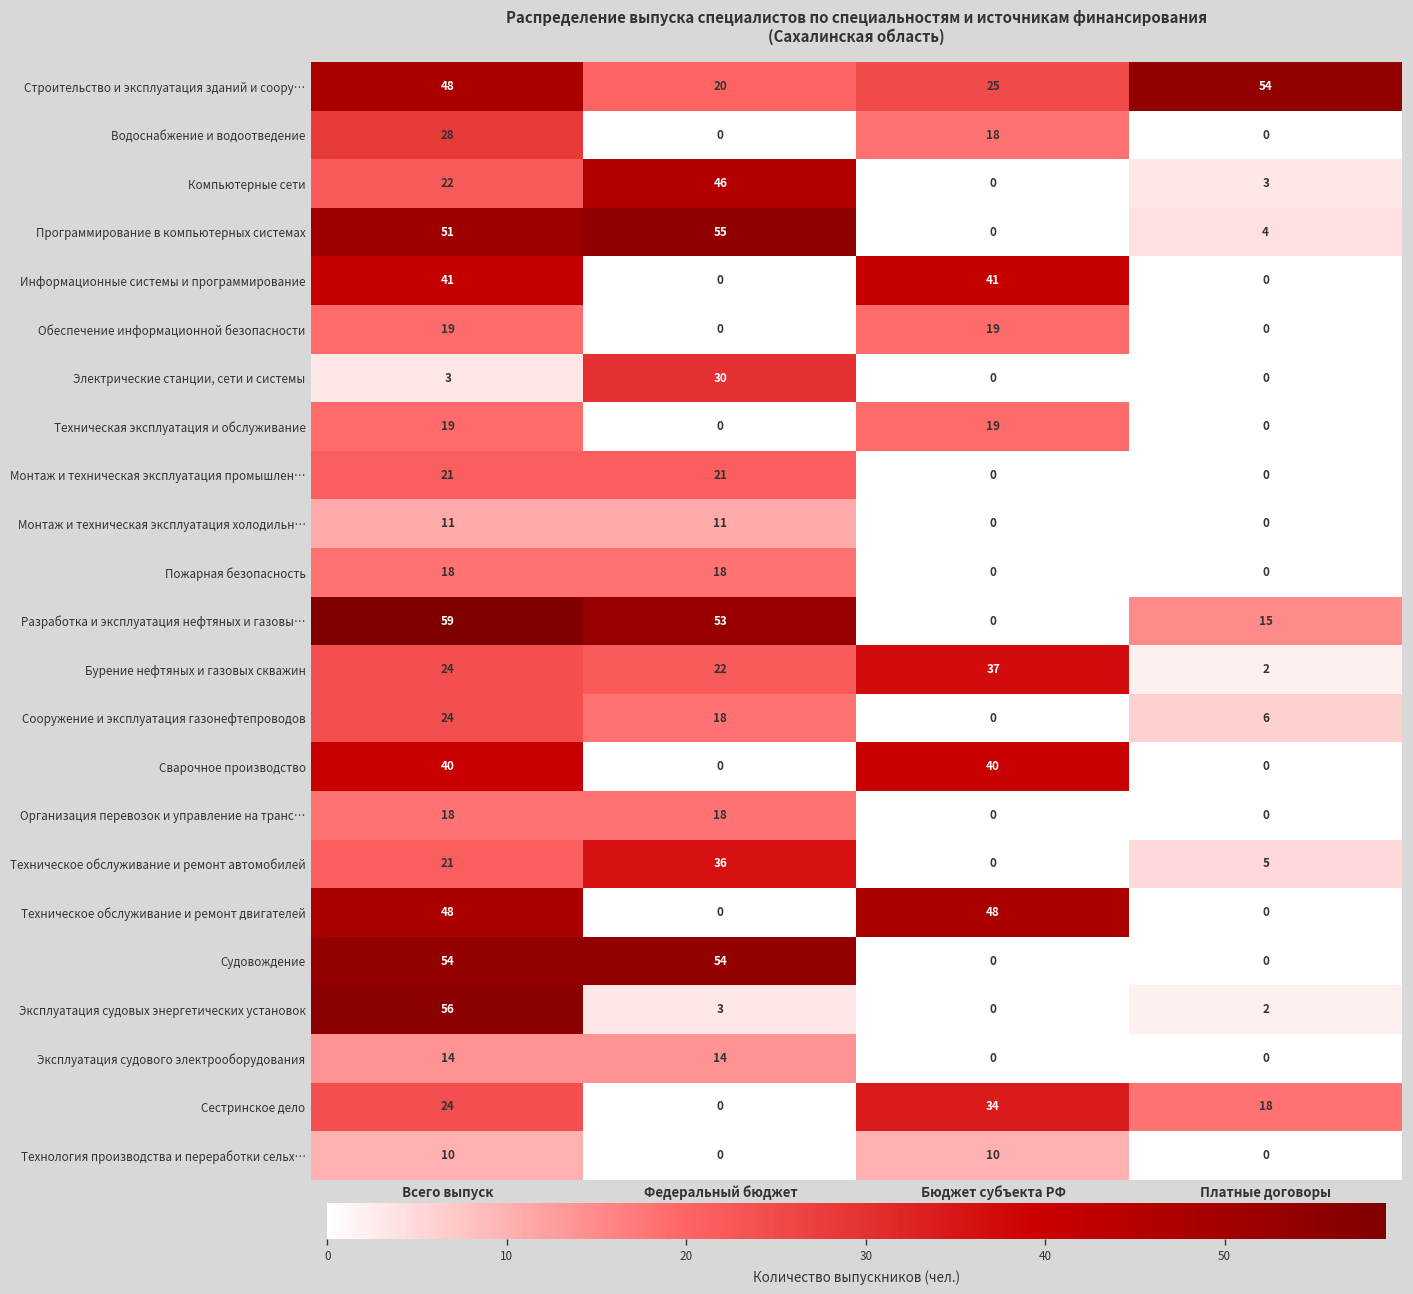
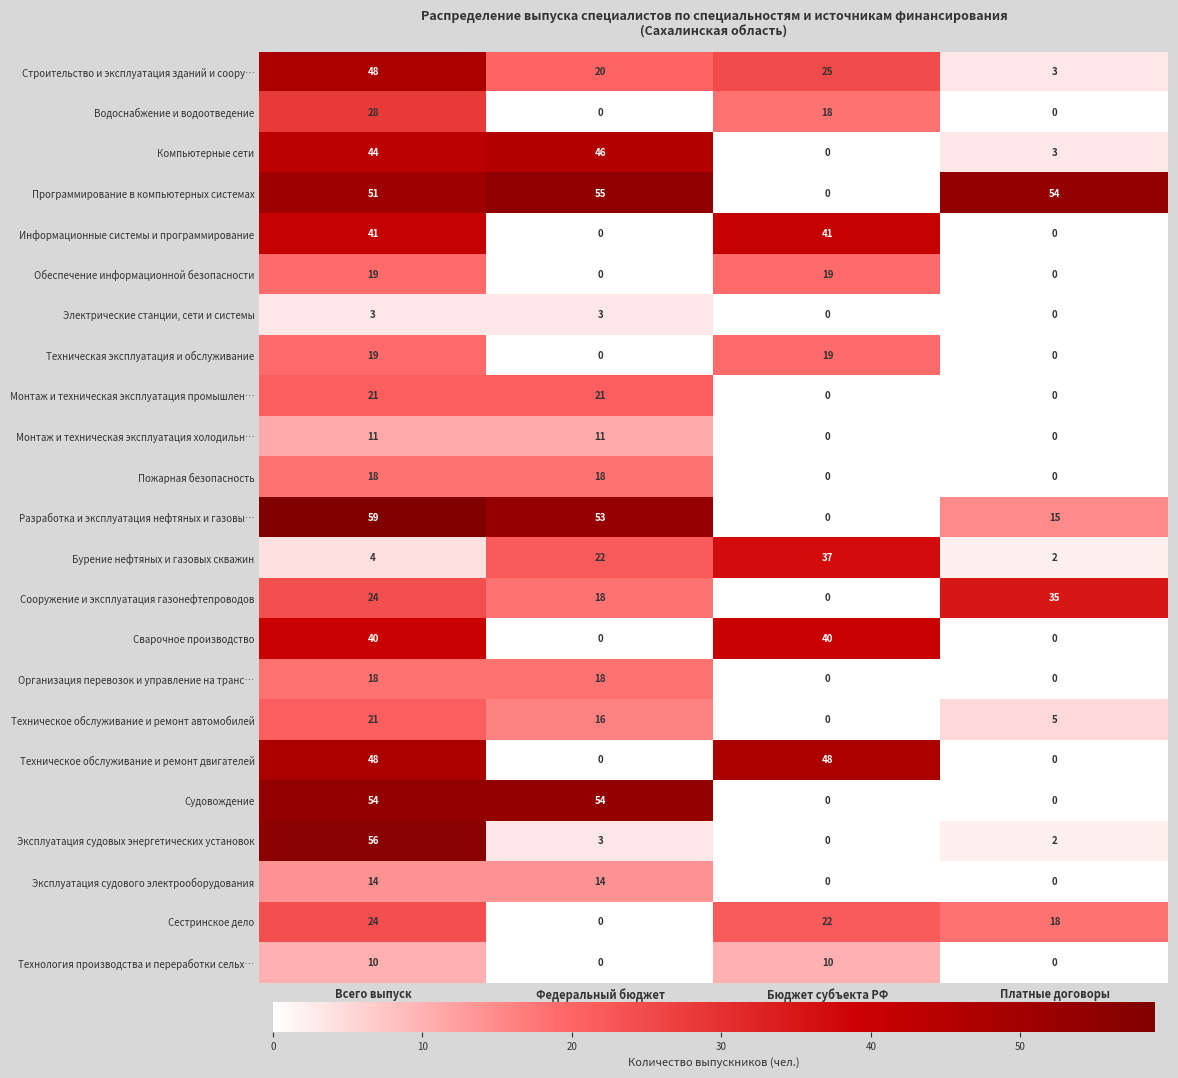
Строительство и эксплуатация зданий и соору…, Платные договоры: 54 -> 3
Компьютерные сети, Всего выпуск: 22 -> 44
Программирование в компьютерных системах, Платные договоры: 4 -> 54
Электрические станции, сети и системы, Федеральный бюджет: 30 -> 3
Бурение нефтяных и газовых скважин, Всего выпуск: 24 -> 4
Сооружение и эксплуатация газонефтепроводов, Платные договоры: 6 -> 35
Техническое обслуживание и ремонт автомобилей, Федеральный бюджет: 36 -> 16
Сестринское дело, Бюджет субъекта РФ: 34 -> 22
